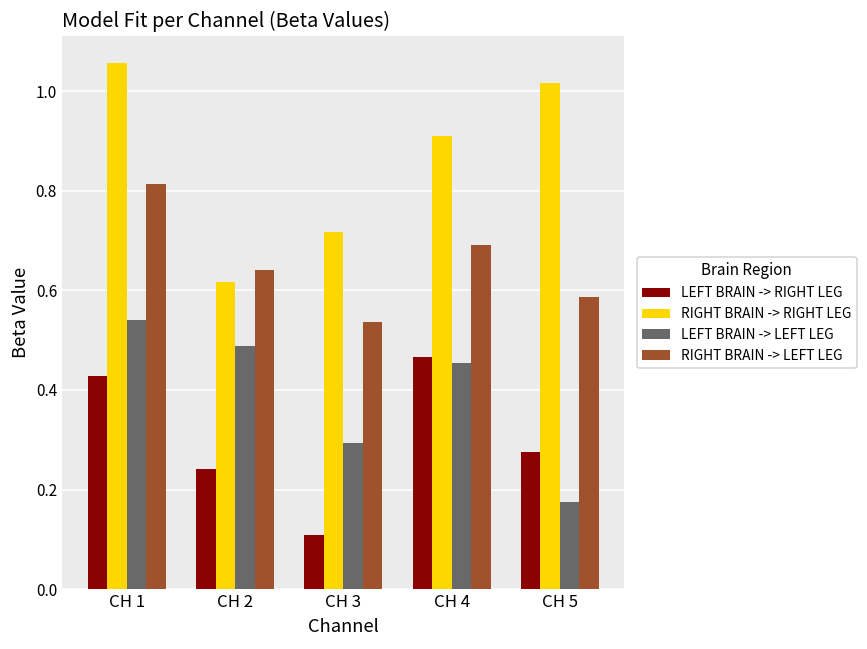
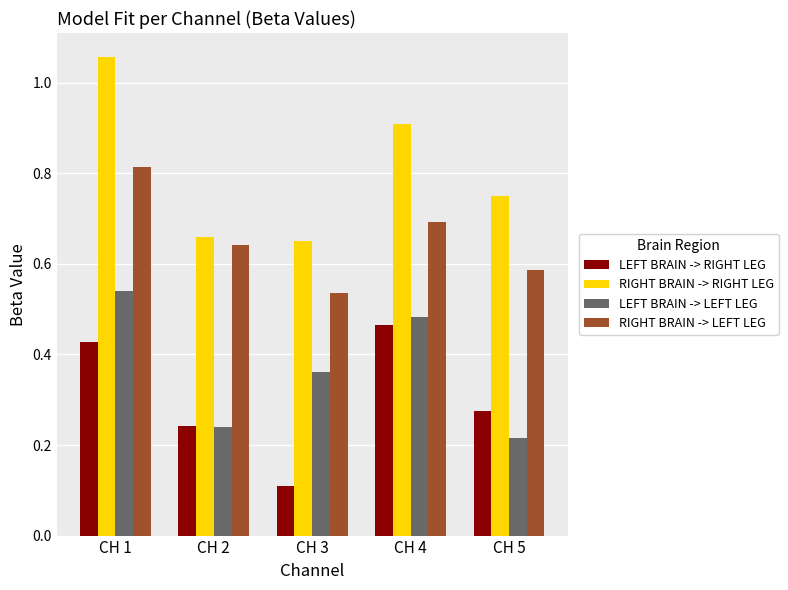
RIGHT BRAIN -> RIGHT LEG, CH 2: 0.62 -> 0.66
LEFT BRAIN -> LEFT LEG, CH 2: 0.49 -> 0.24
RIGHT BRAIN -> RIGHT LEG, CH 3: 0.72 -> 0.65
LEFT BRAIN -> LEFT LEG, CH 3: 0.29 -> 0.36
LEFT BRAIN -> LEFT LEG, CH 4: 0.45 -> 0.48
RIGHT BRAIN -> RIGHT LEG, CH 5: 1.02 -> 0.75
LEFT BRAIN -> LEFT LEG, CH 5: 0.18 -> 0.22
